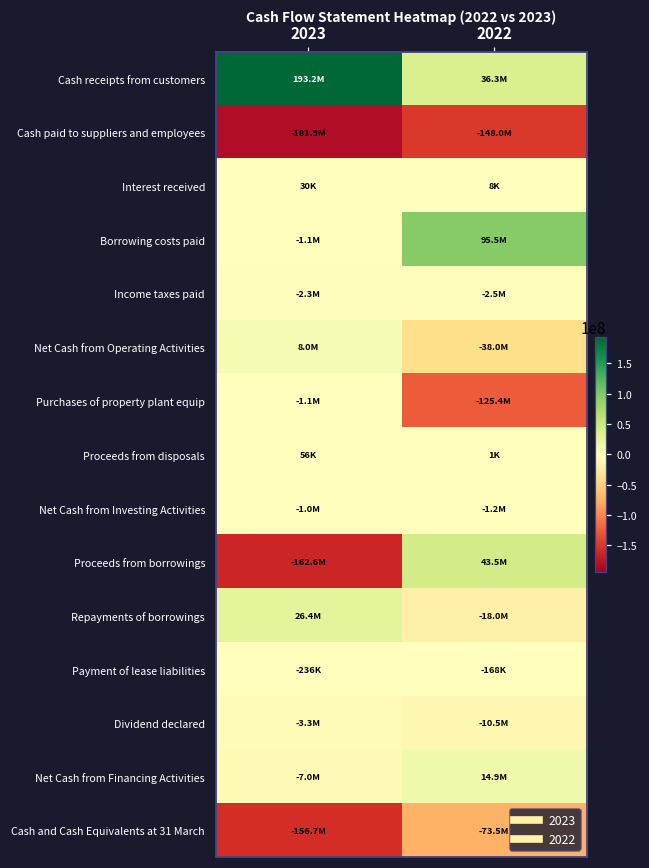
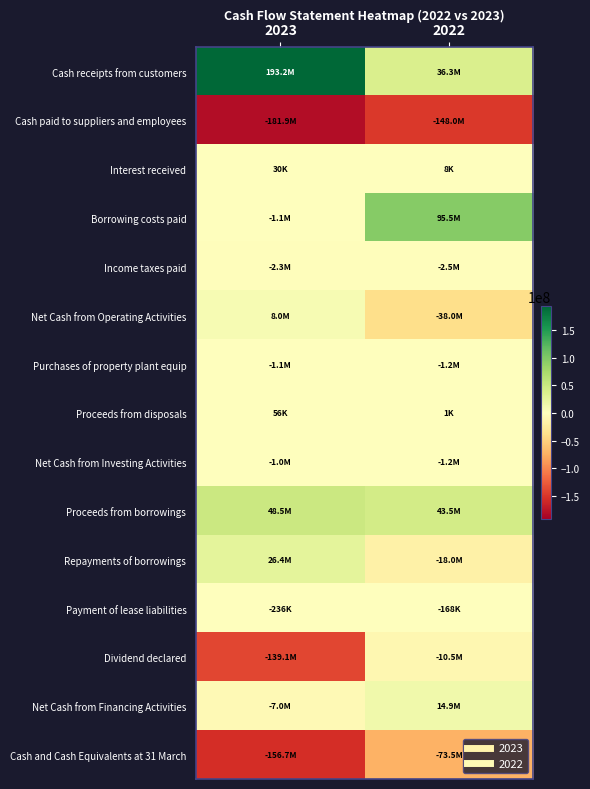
Purchases of property plant equip, 2022: -125.4M -> -1.2M
Proceeds from borrowings, 2023: -162.6M -> 48.5M
Dividend declared, 2023: -3.3M -> -139.1M
